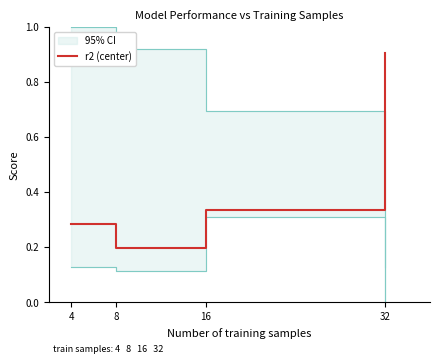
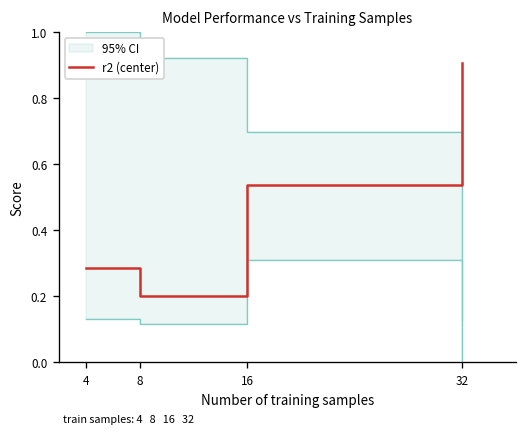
r2 (center), 16: 0.34 -> 0.54
